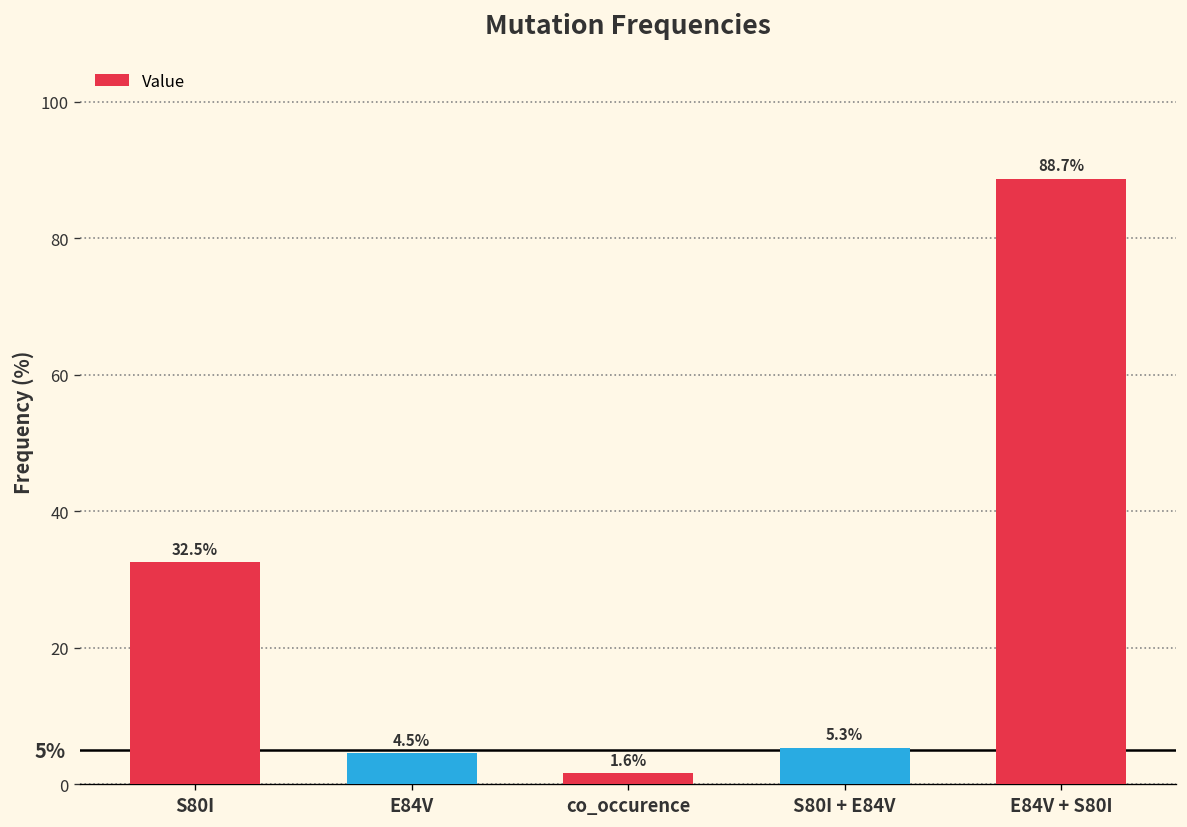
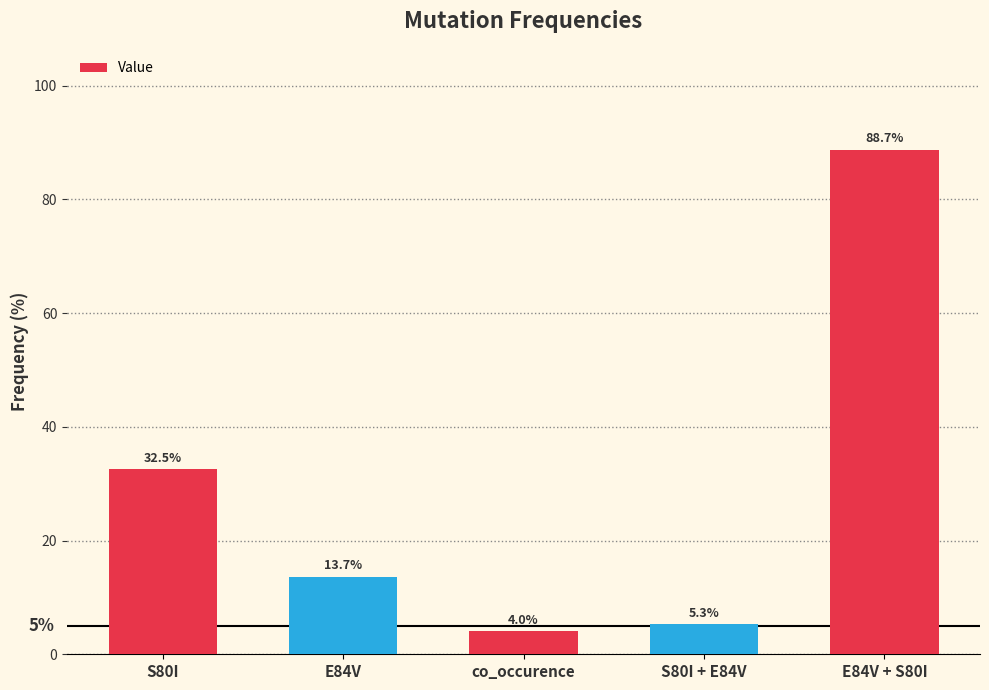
E84V: 4.5% -> 13.7%
co_occurence: 1.6% -> 4.0%
